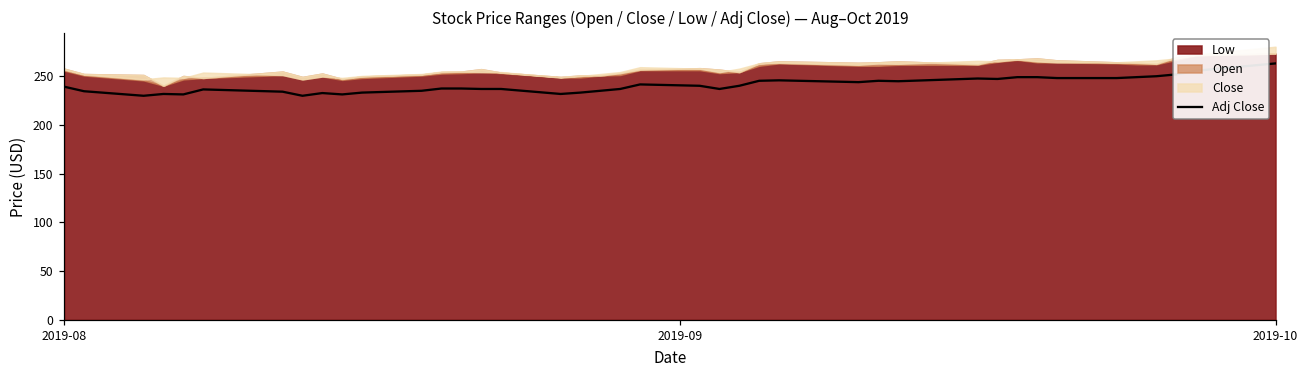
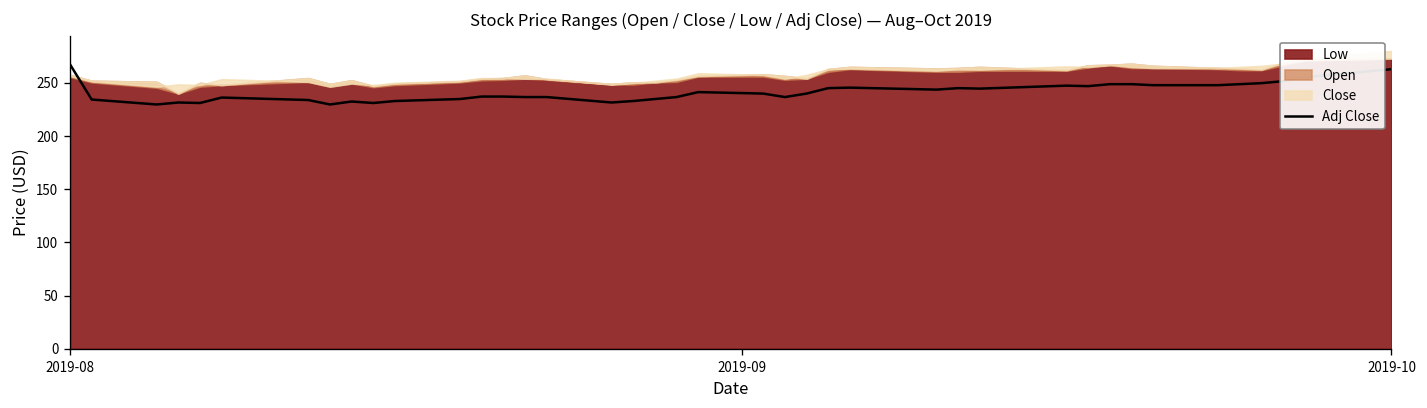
Adj Close, 2019-08: 240 -> 270
